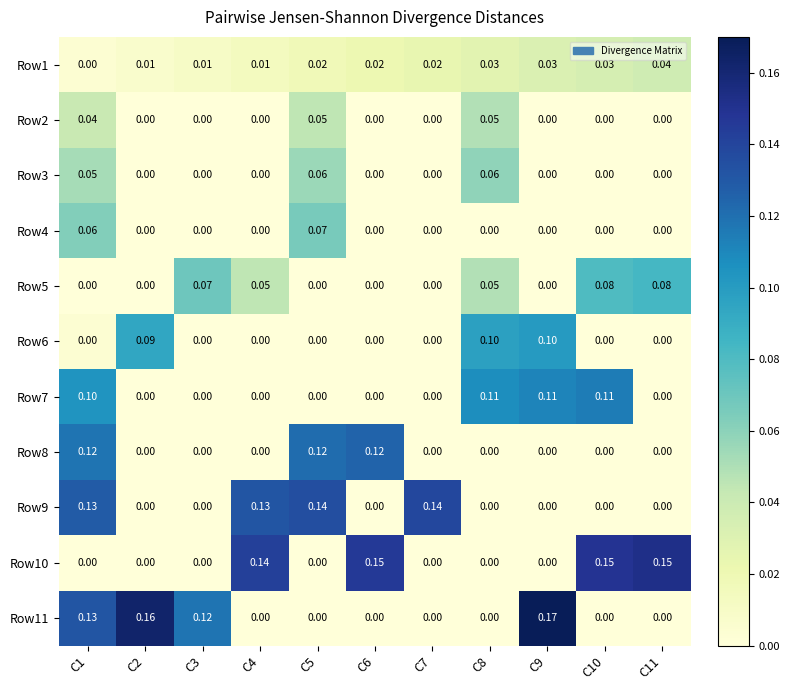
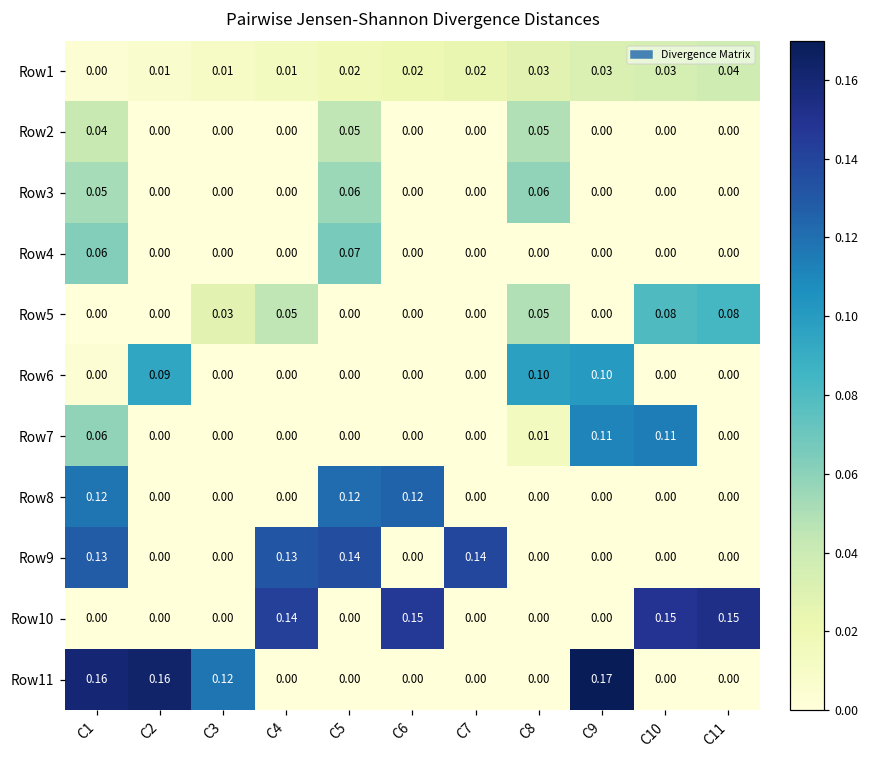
Row5, C3: 0.07 -> 0.03
Row7, C1: 0.10 -> 0.06
Row7, C8: 0.11 -> 0.01
Row11, C1: 0.13 -> 0.16
